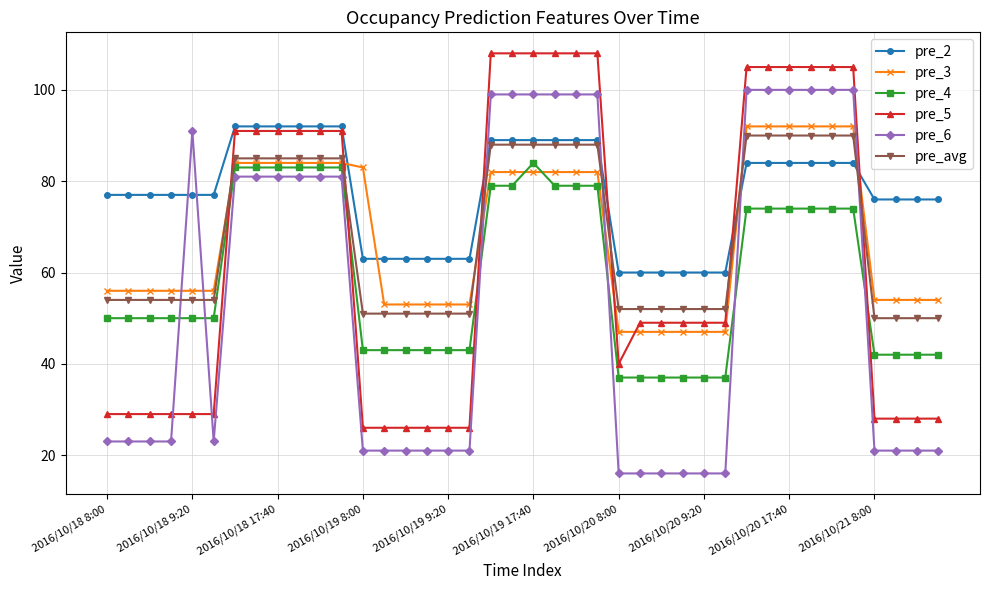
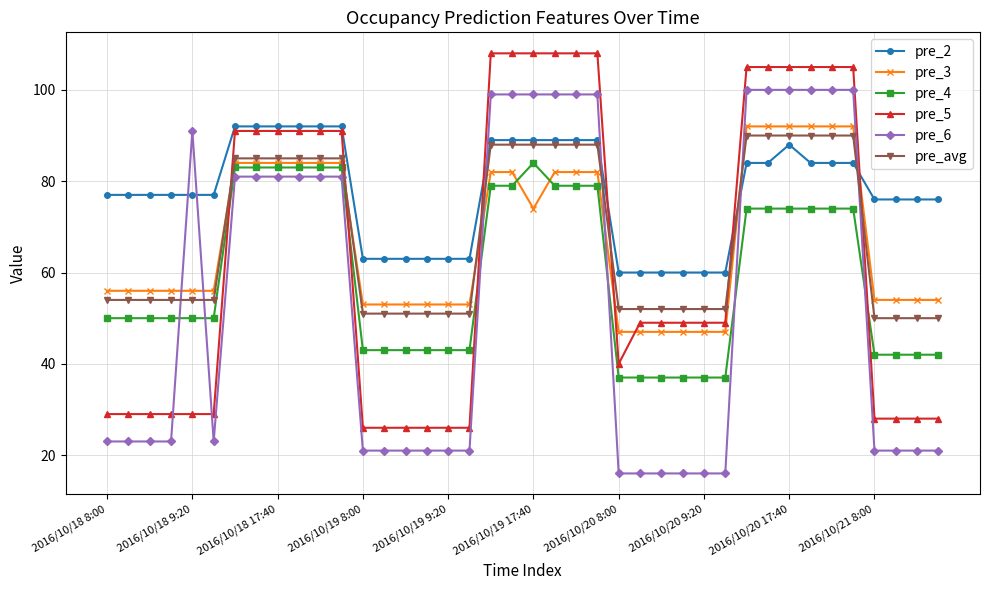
pre_3, 2016/10/19 8:00: 83 -> 53
pre_3, 2016/10/19 17:40: 82 -> 74
pre_2, 2016/10/20 17:40: 84 -> 88
